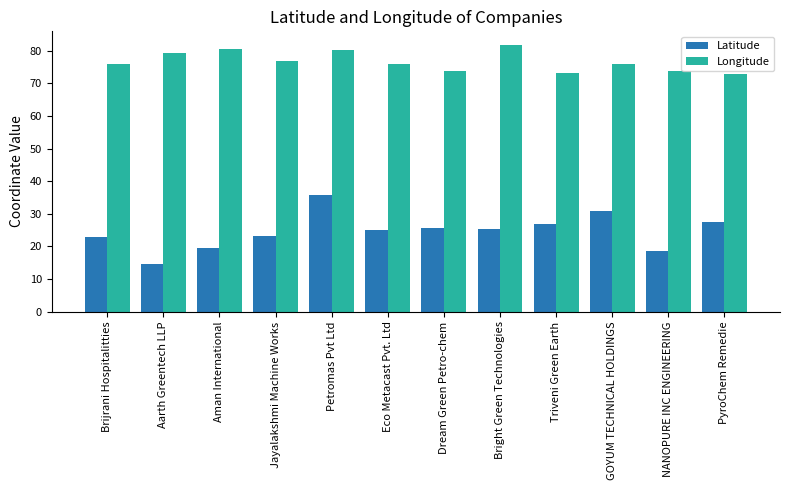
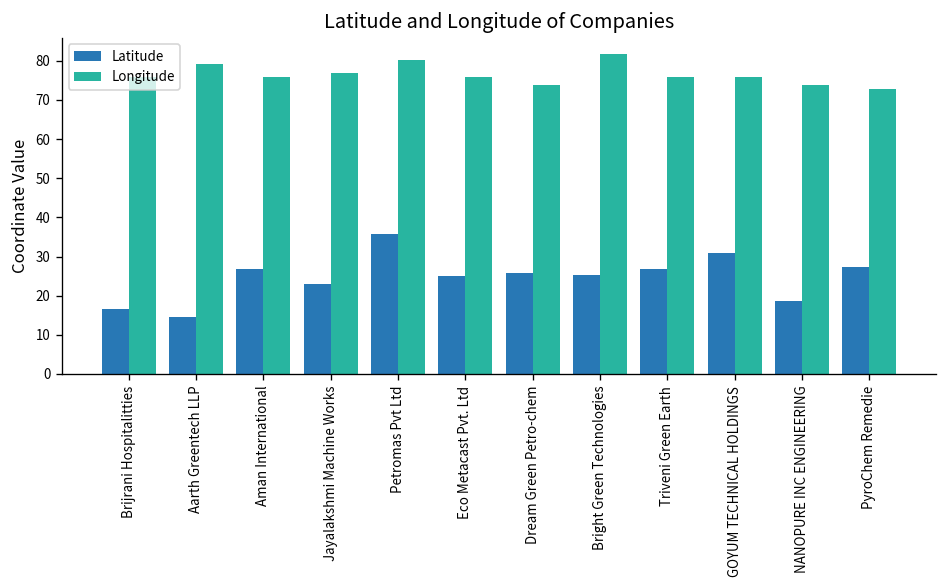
Latitude, Brijrani Hospitalitties: 23 -> 17
Latitude, Aman International: 19 -> 27
Longitude, Aman International: 80 -> 76
Longitude, Triveni Green Earth: 73 -> 76
